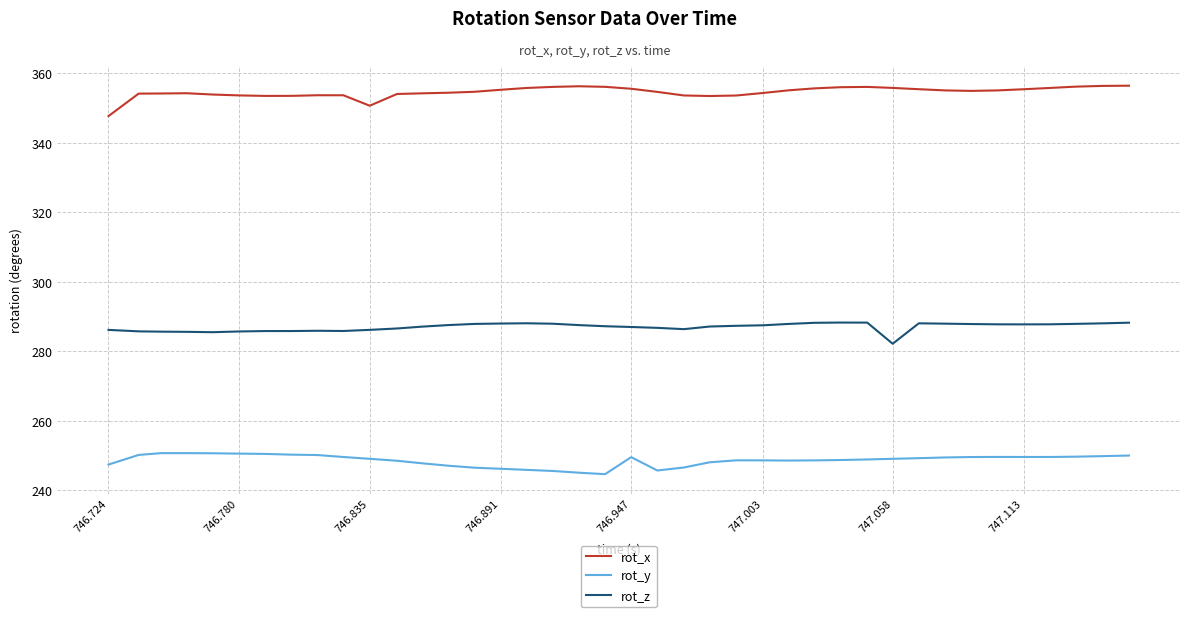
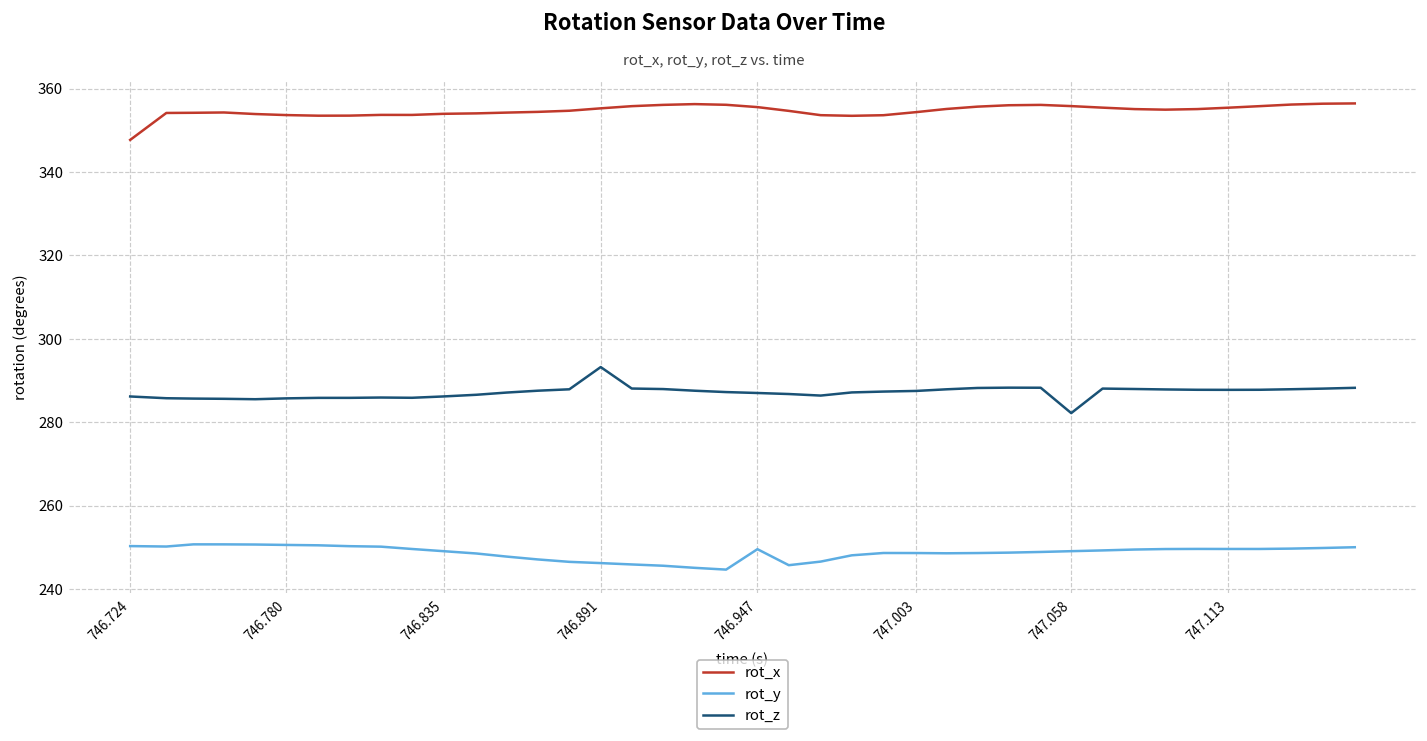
rot_y, 746.724: 247 -> 250
rot_x, 746.835: 351 -> 354
rot_z, 746.891: 288 -> 293
